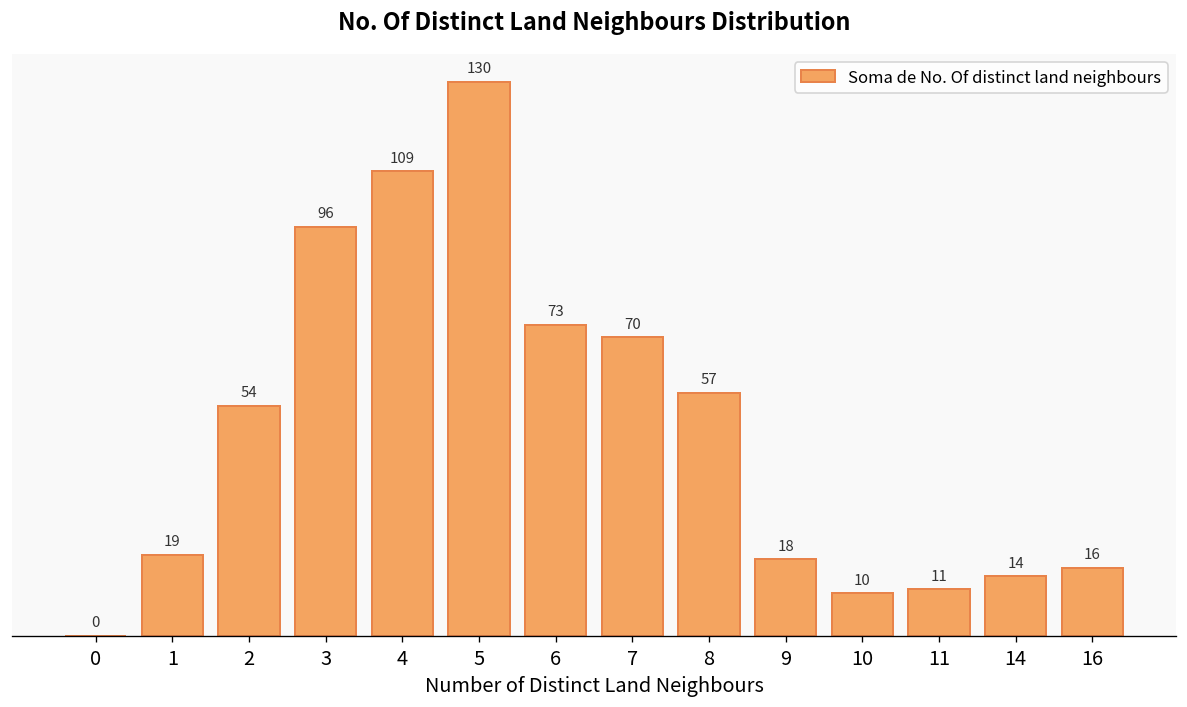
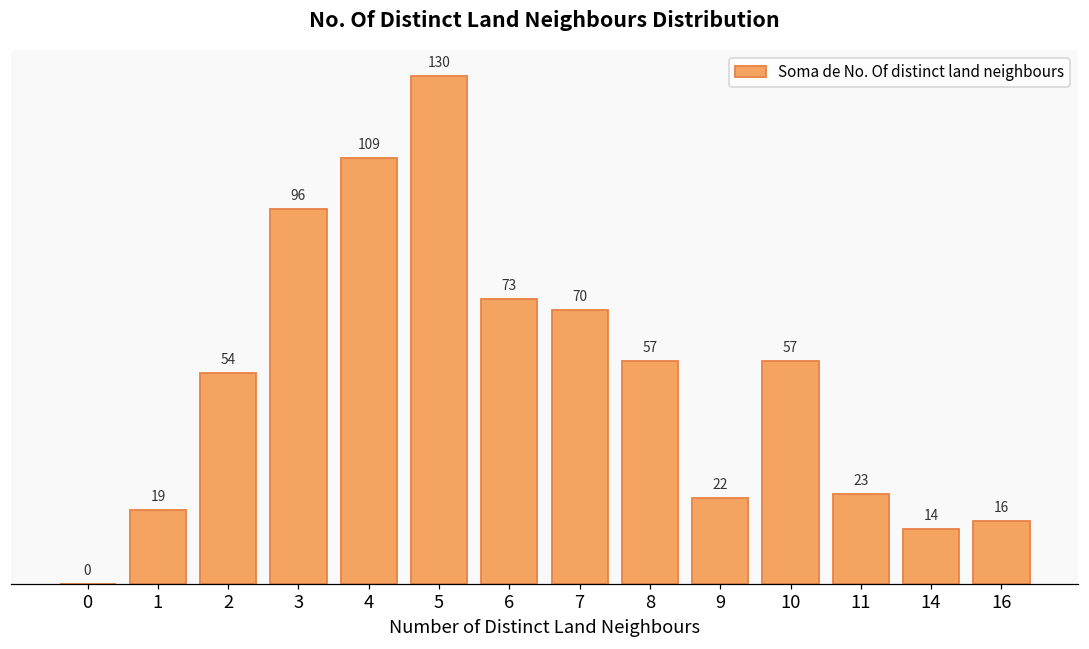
9: 18 -> 22
10: 10 -> 57
11: 11 -> 23
